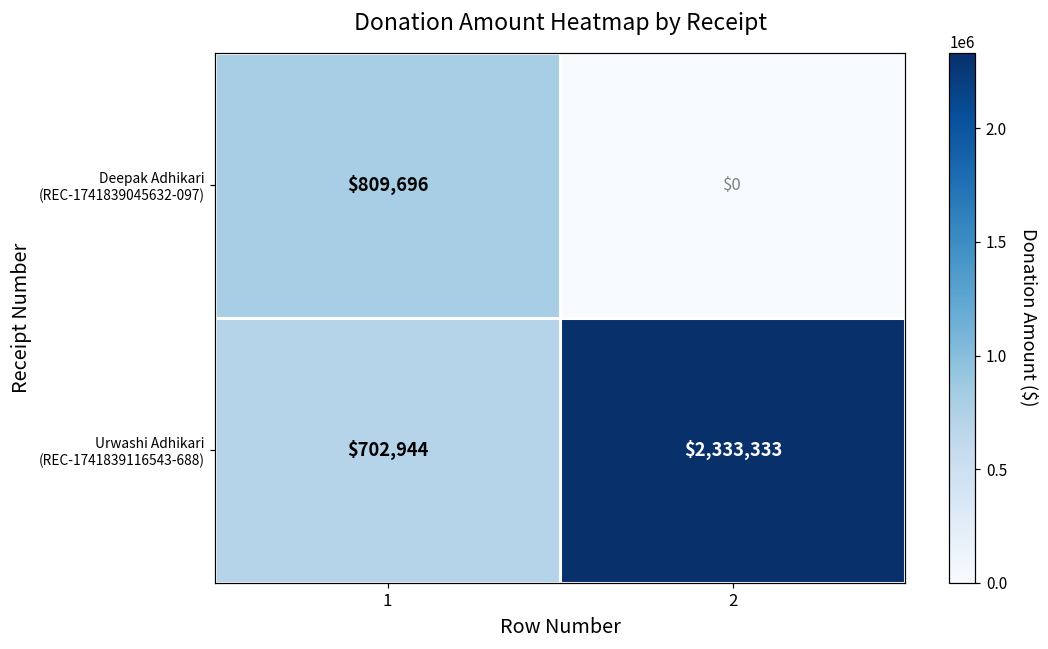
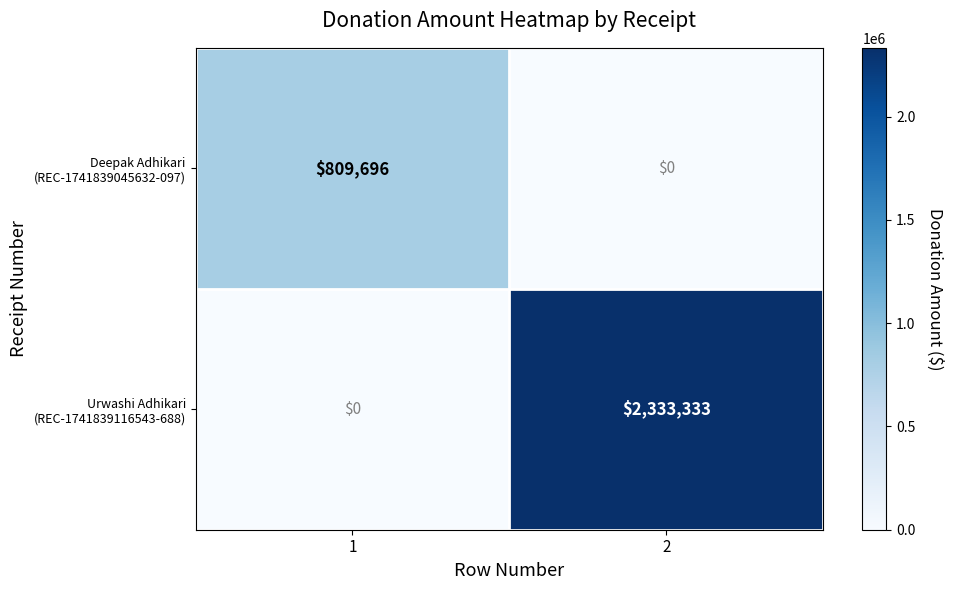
Urwashi Adhikari (REC-1741839116543-688), 1: $702,944 -> $0
